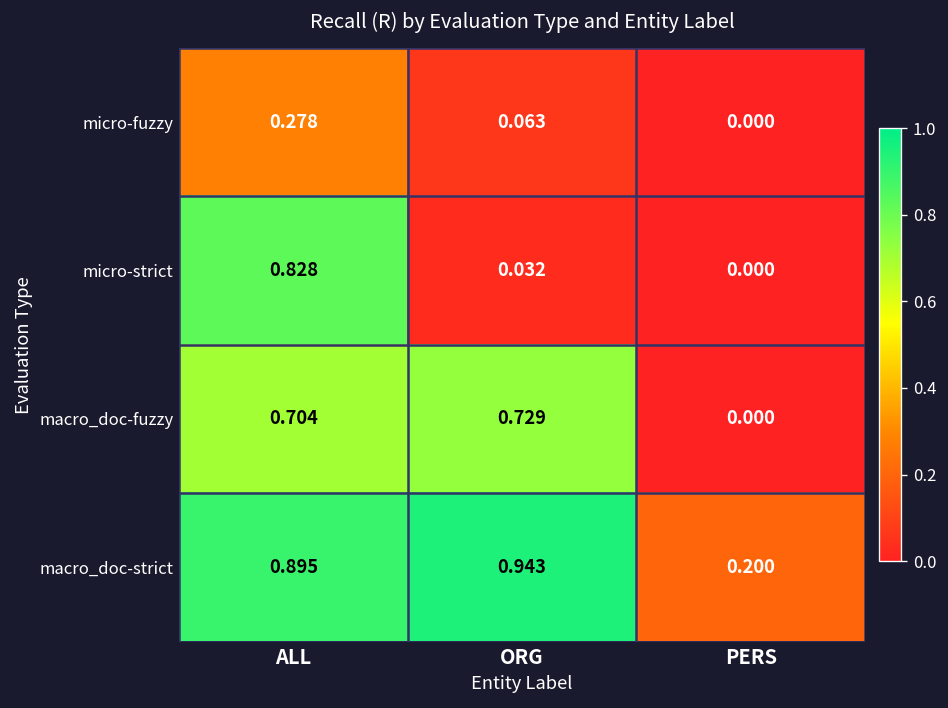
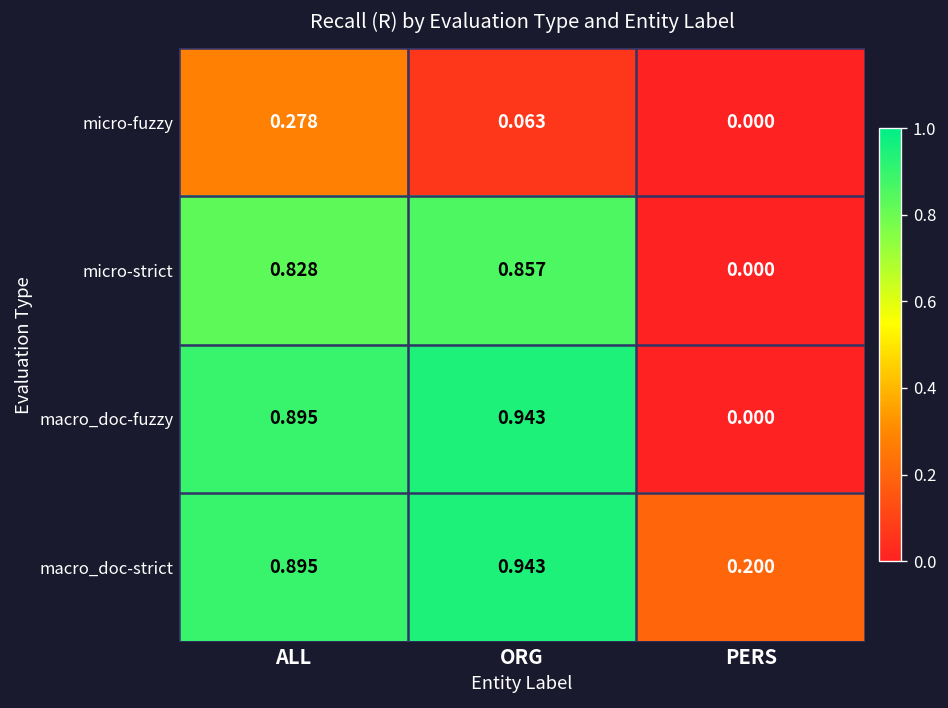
micro-strict, ORG: 0.032 -> 0.857
macro_doc-fuzzy, ALL: 0.704 -> 0.895
macro_doc-fuzzy, ORG: 0.729 -> 0.943
